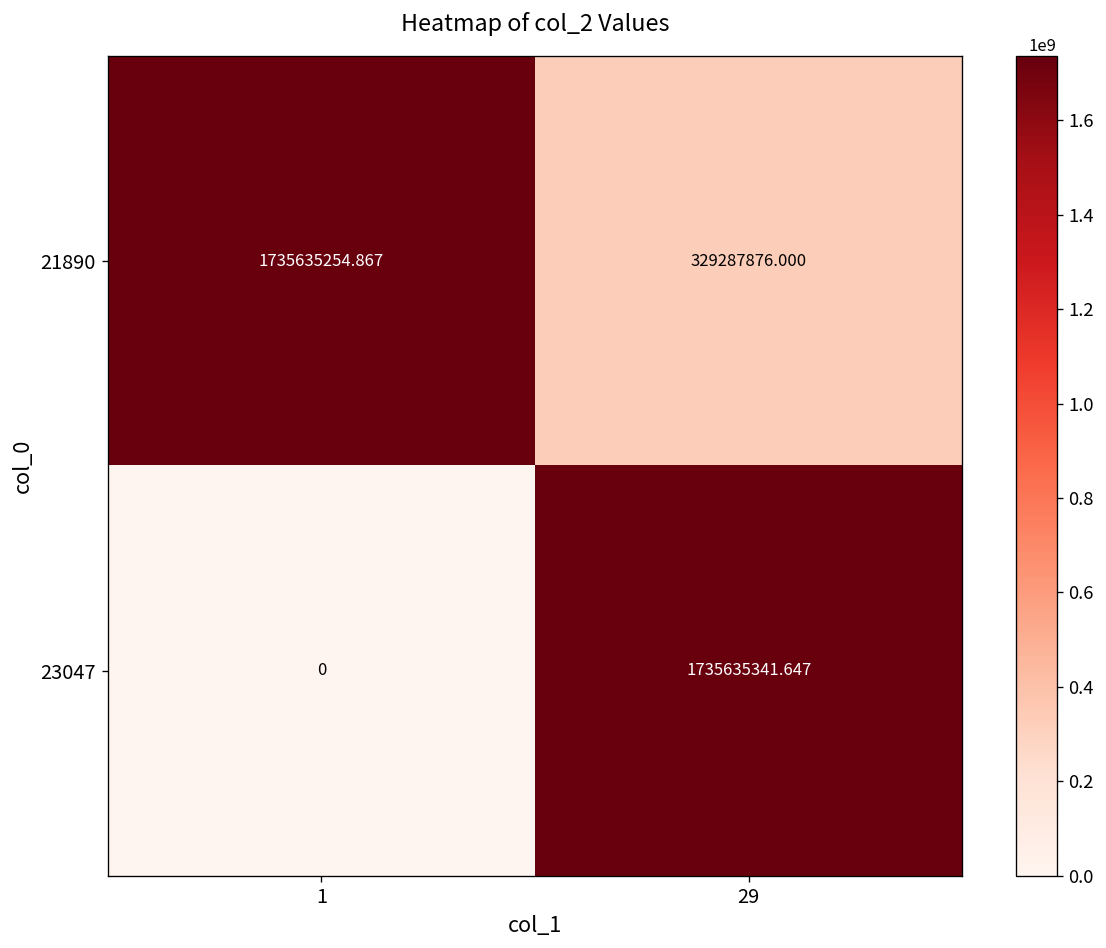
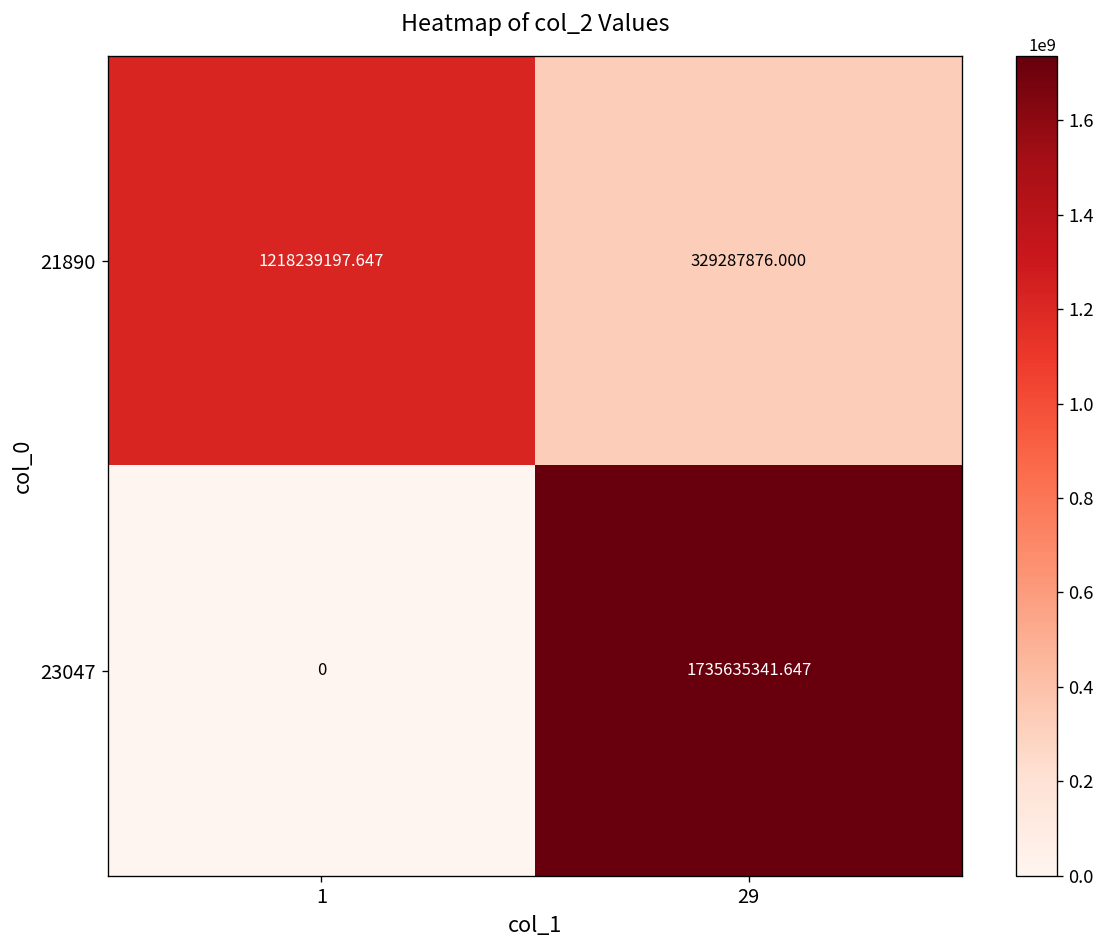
21890, 1: 1735635254.867 -> 1218239197.647
